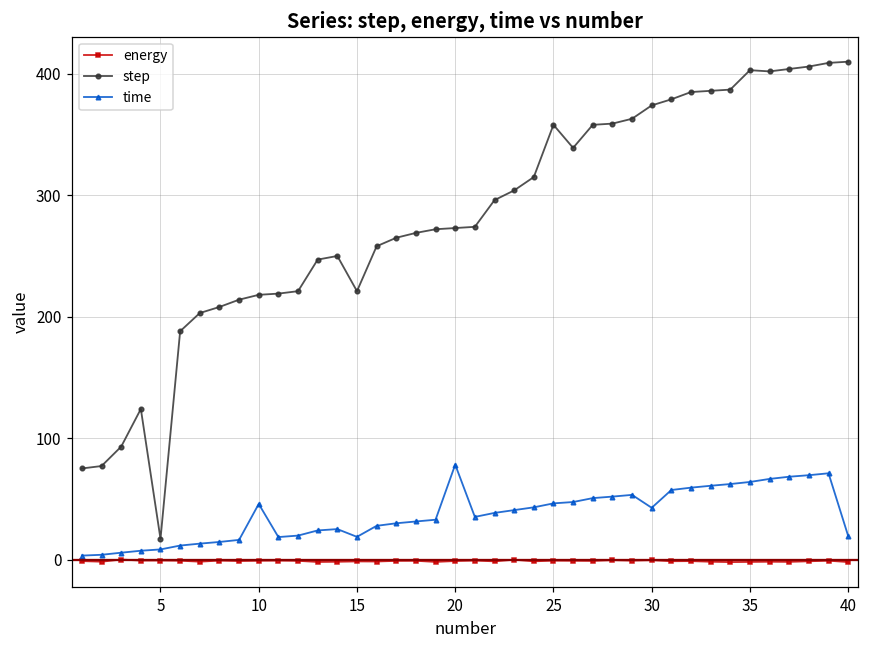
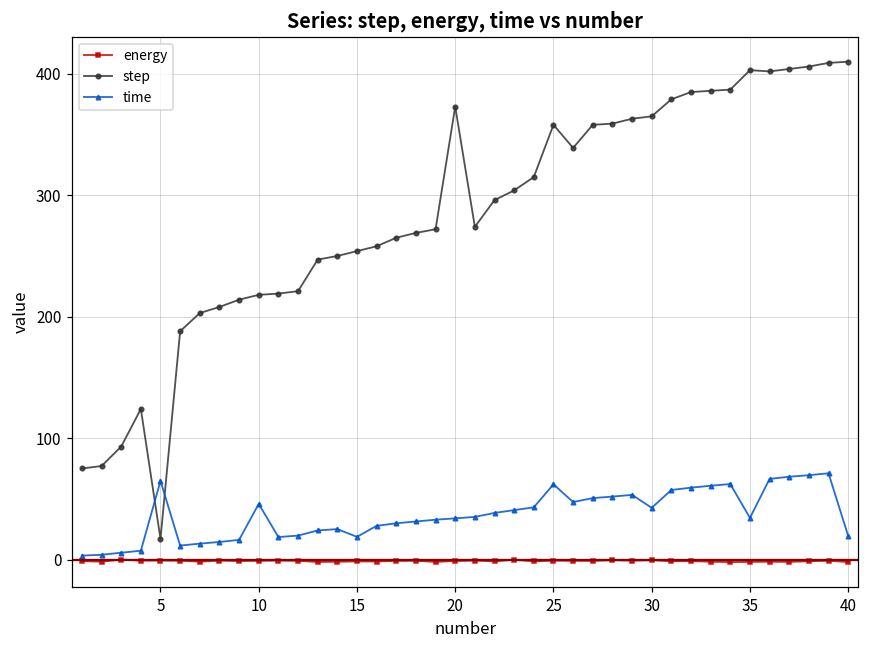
time, 5: 8 -> 65
step, 15: 221 -> 254
step, 20: 273 -> 373
time, 20: 78 -> 34
time, 25: 46 -> 62
step, 30: 374 -> 365
time, 35: 64 -> 34
